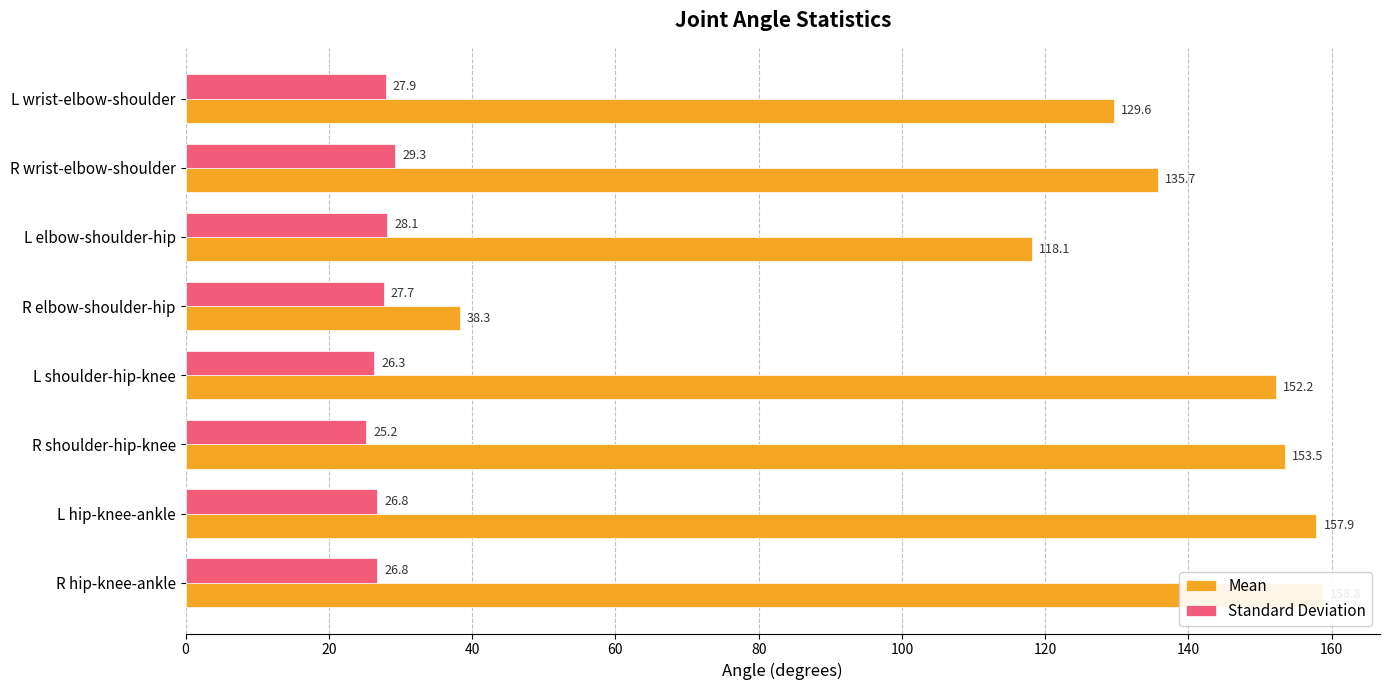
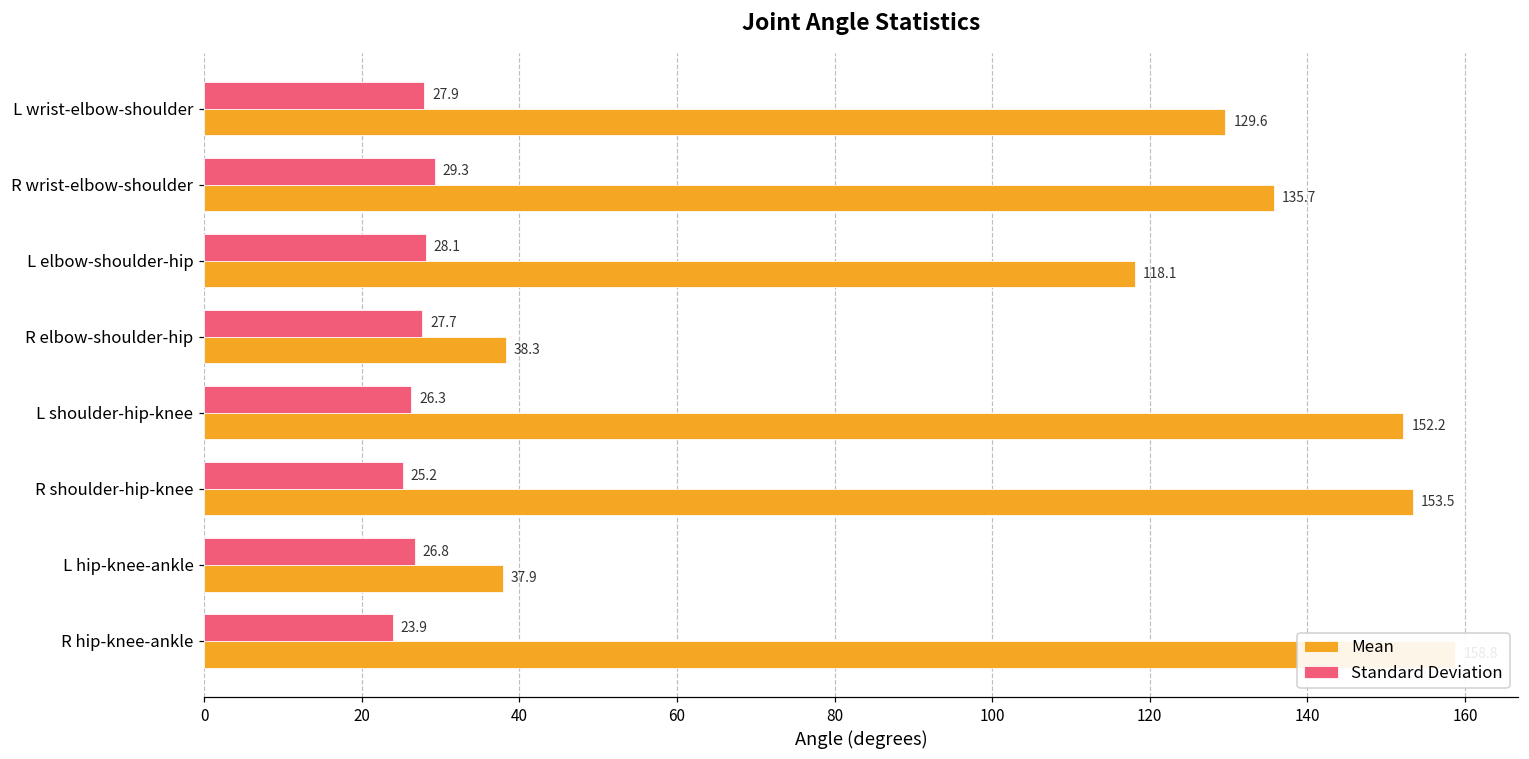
Mean, L hip-knee-ankle: 157.9 -> 37.9
Standard Deviation, R hip-knee-ankle: 26.8 -> 23.9
